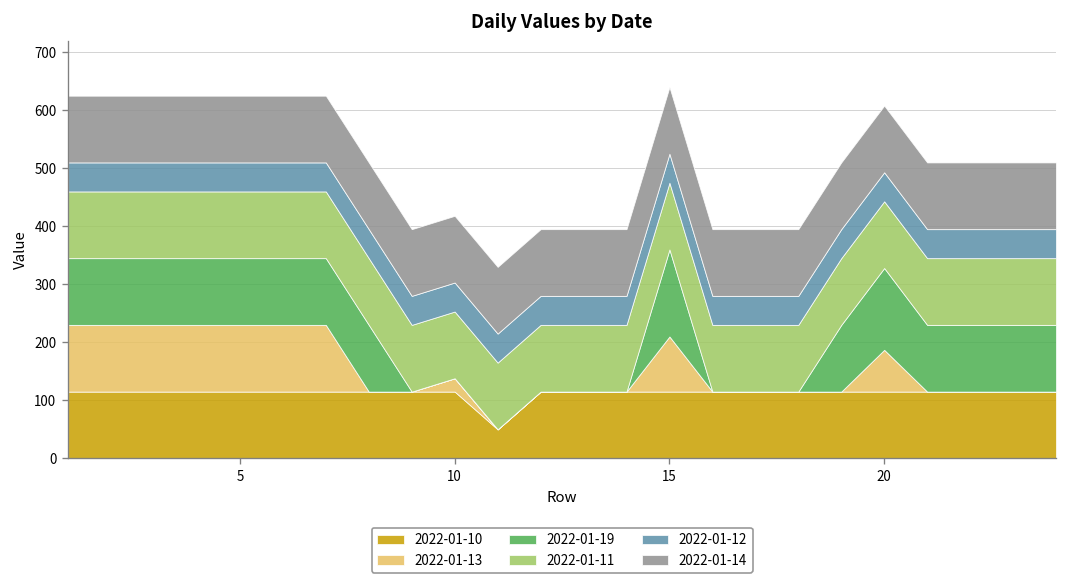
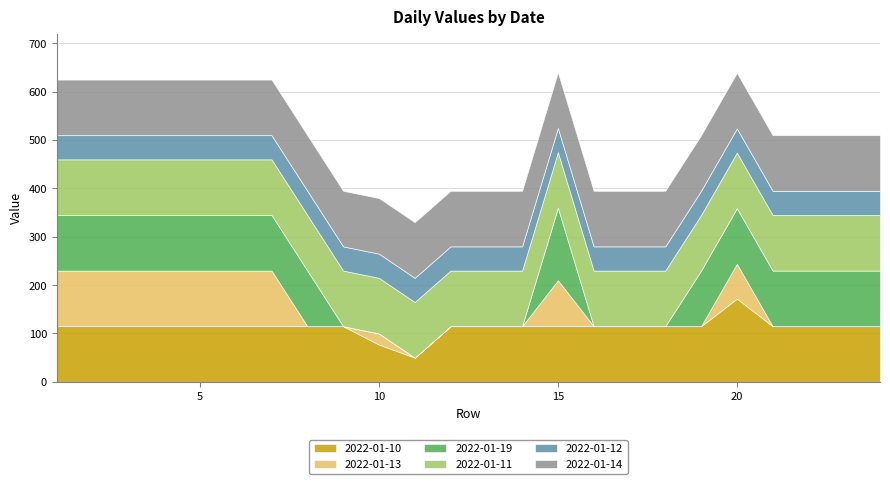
2022-01-10, 10: 120 -> 80
2022-01-10, 20: 120 -> 170
2022-01-19, 20: 140 -> 120
